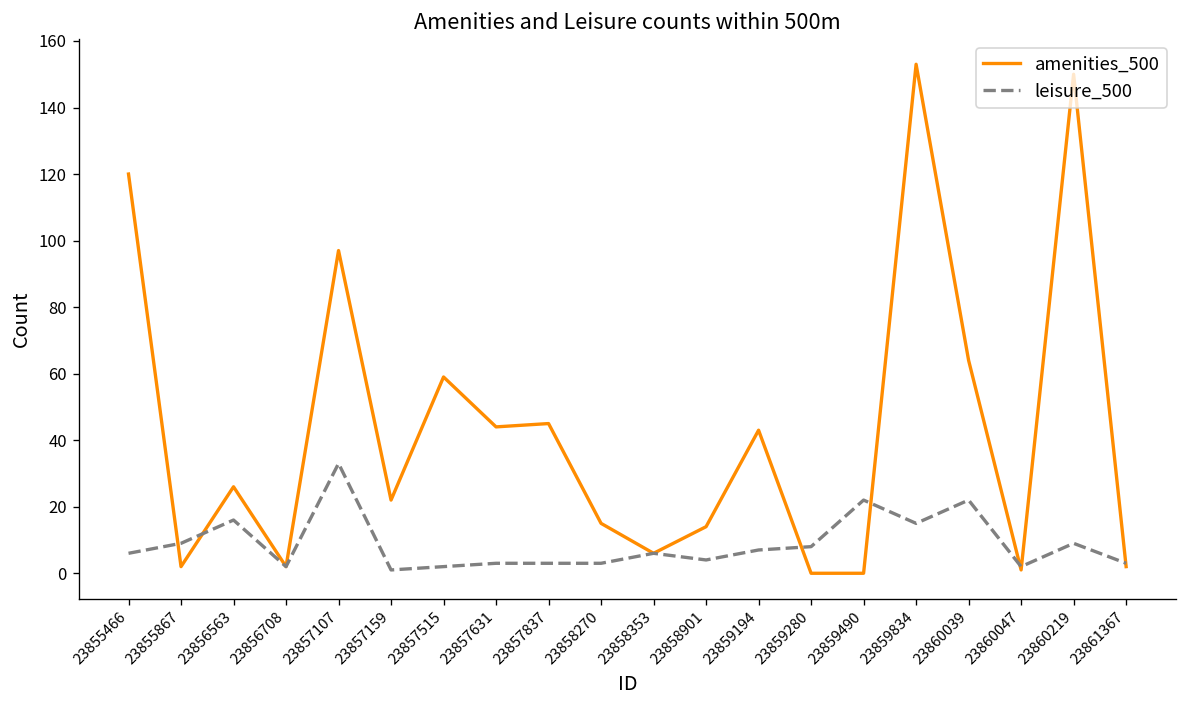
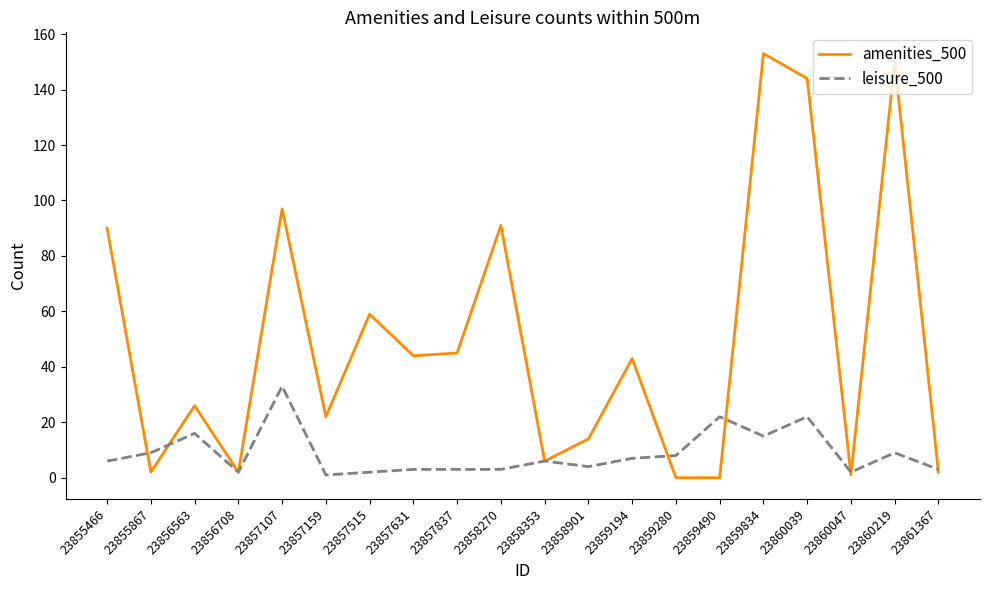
amenities_500, 23855466: 120 -> 90
amenities_500, 23858270: 15 -> 91
amenities_500, 23860039: 64 -> 144
